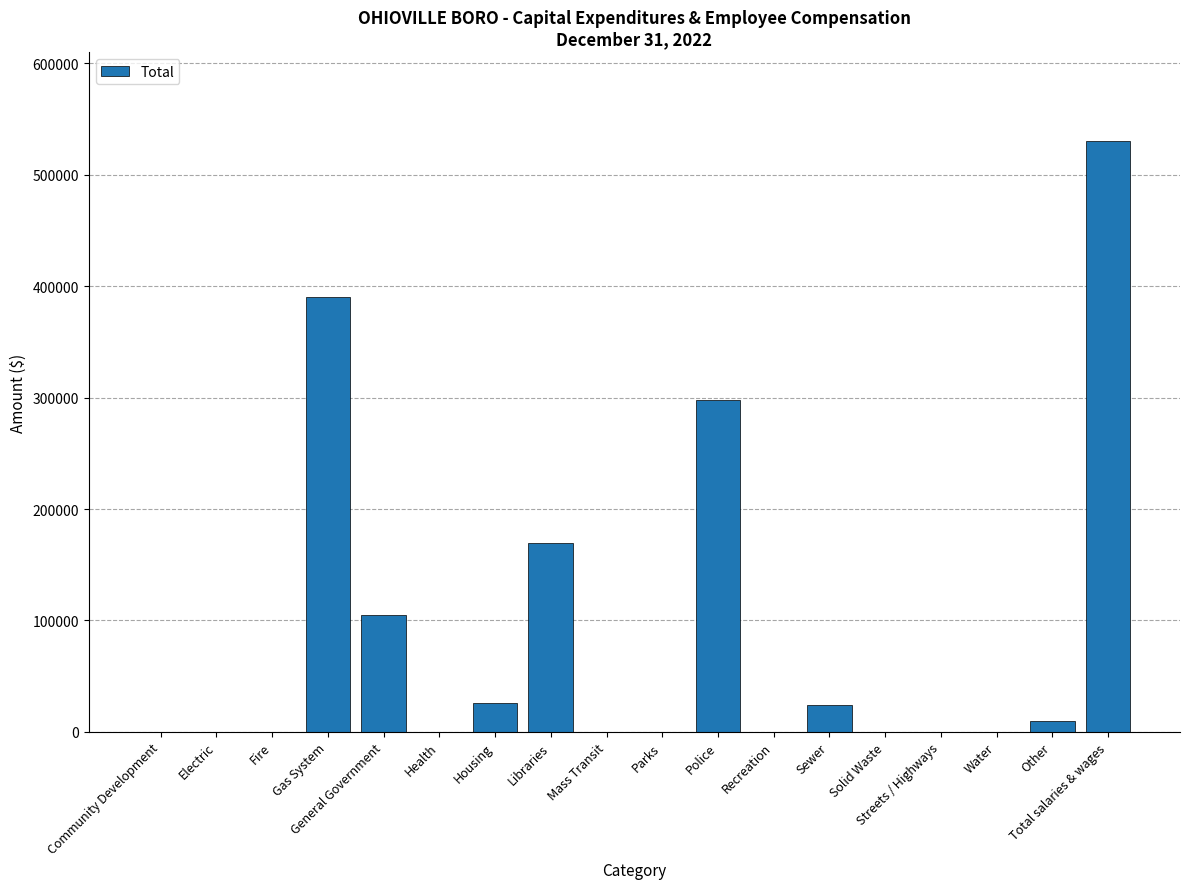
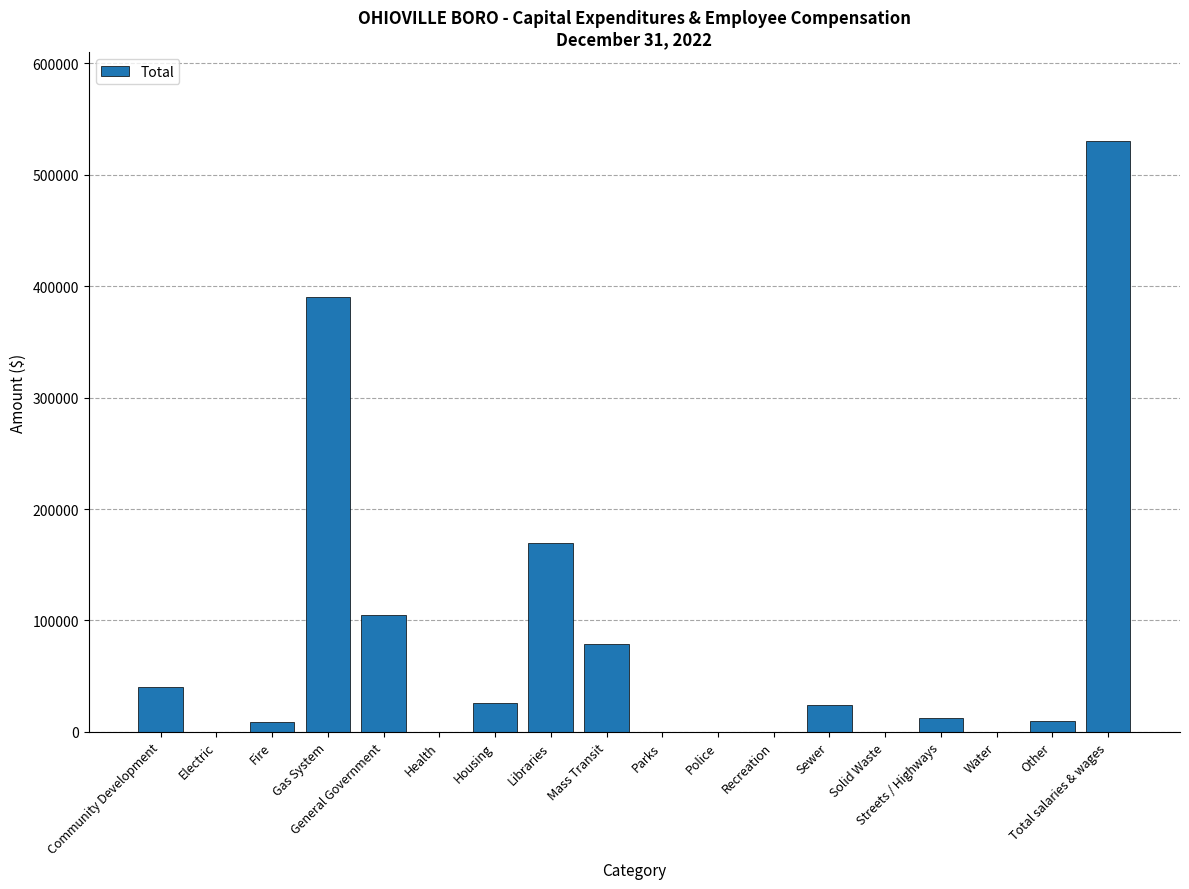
Community Development: 0 -> 40000
Fire: 0 -> 9000
Mass Transit: 0 -> 79000
Police: 298000 -> 0
Streets / Highways: 0 -> 13000
